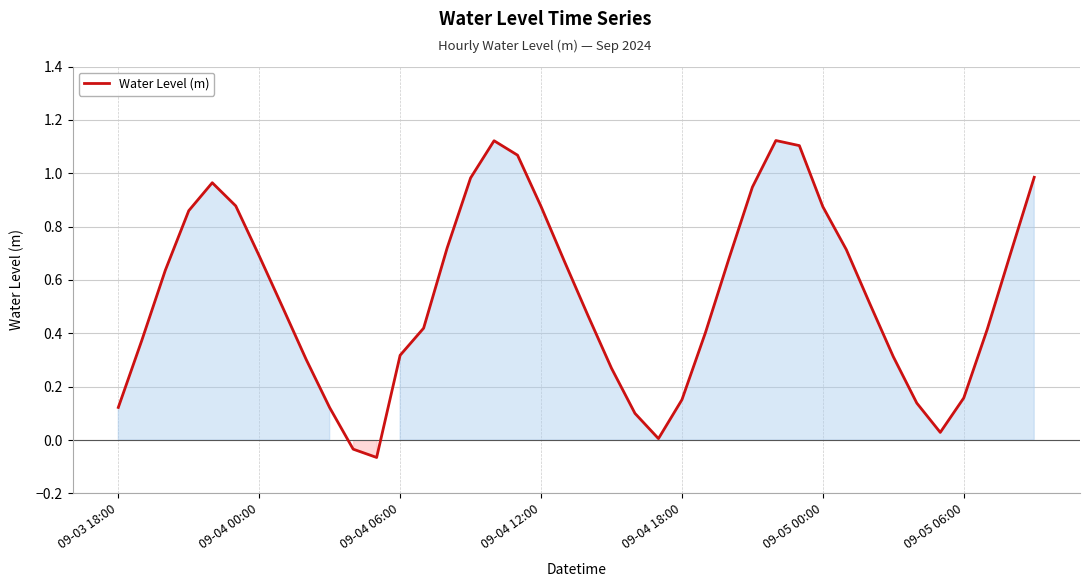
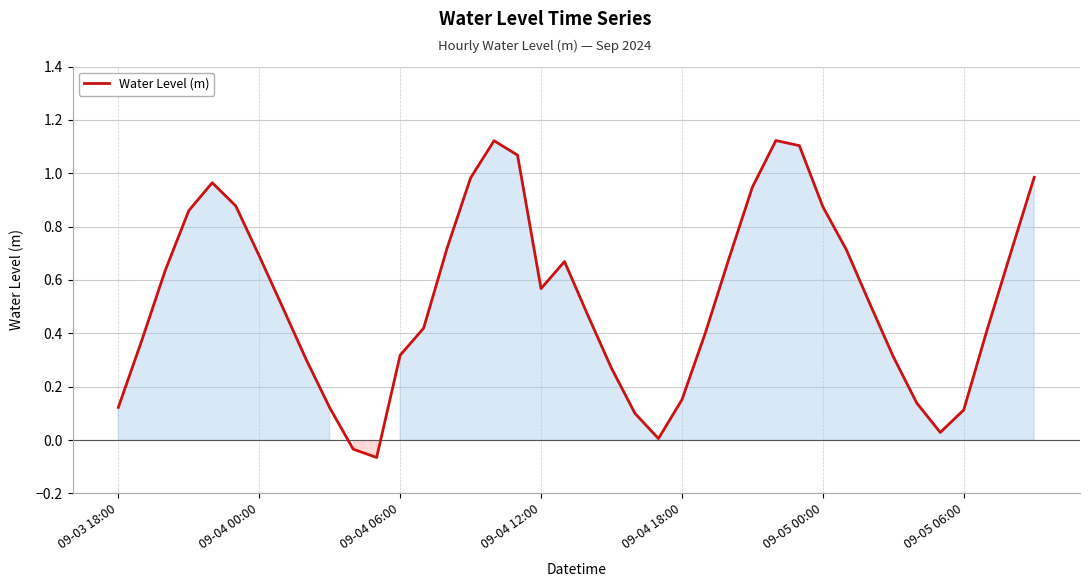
Water Level (m), 09-04 12:00: 0.88 -> 0.57
Water Level (m), 09-05 06:00: 0.16 -> 0.11
